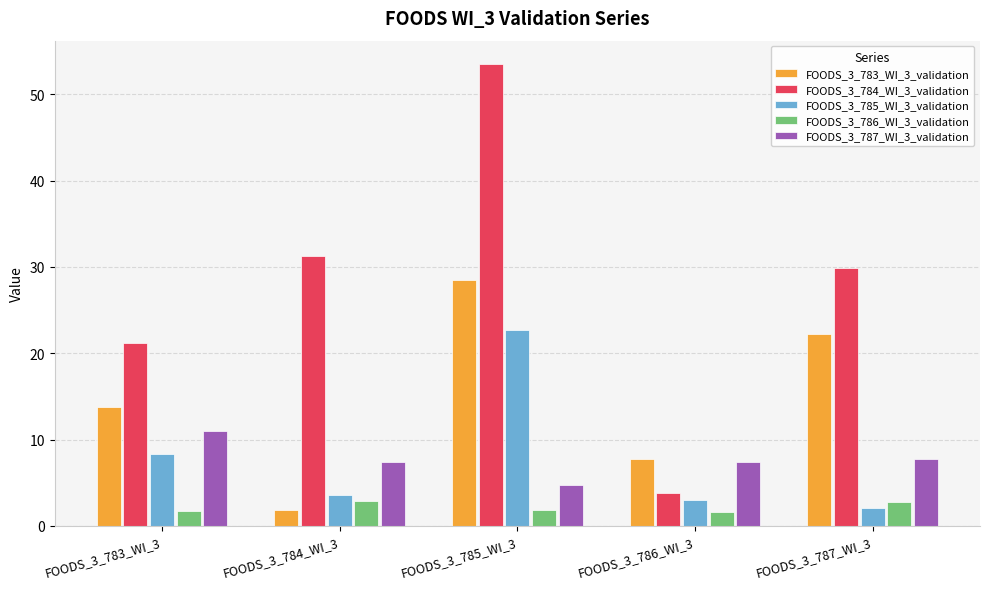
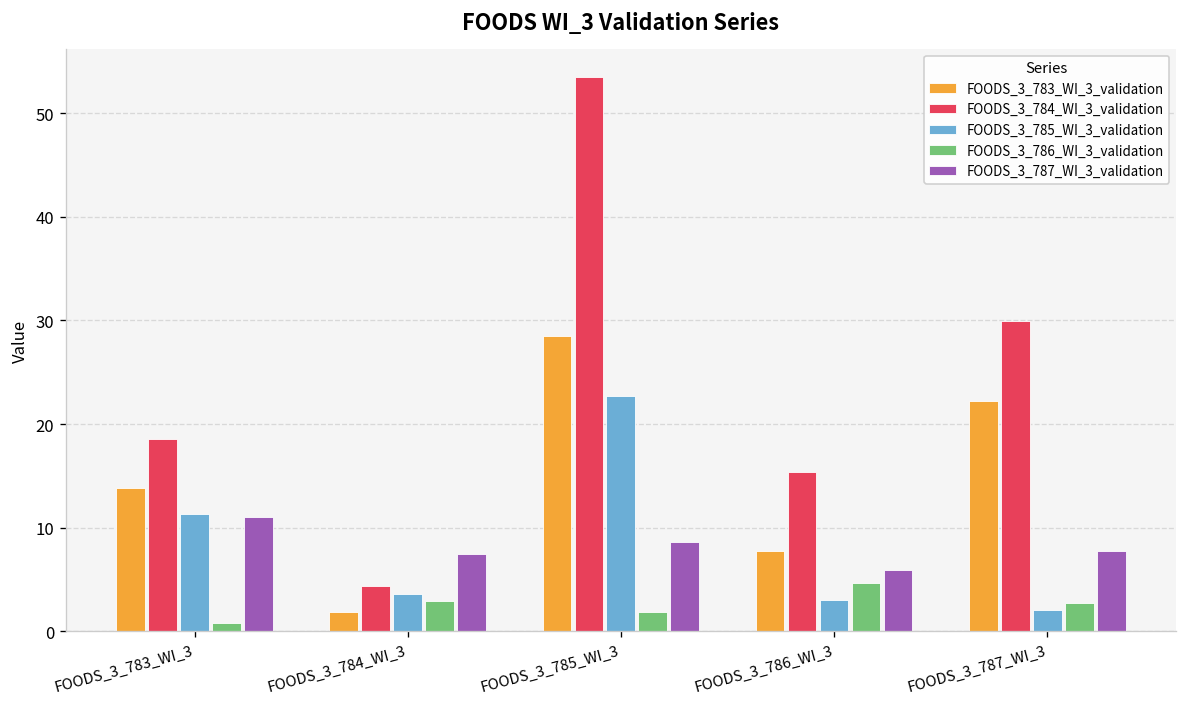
FOODS_3_784_WI_3_validation, FOODS_3_783_WI_3: 21 -> 19
FOODS_3_785_WI_3_validation, FOODS_3_783_WI_3: 8 -> 11
FOODS_3_786_WI_3_validation, FOODS_3_783_WI_3: 2 -> 1
FOODS_3_784_WI_3_validation, FOODS_3_784_WI_3: 31 -> 4
FOODS_3_787_WI_3_validation, FOODS_3_785_WI_3: 5 -> 9
FOODS_3_784_WI_3_validation, FOODS_3_786_WI_3: 4 -> 15
FOODS_3_786_WI_3_validation, FOODS_3_786_WI_3: 2 -> 5
FOODS_3_787_WI_3_validation, FOODS_3_786_WI_3: 7 -> 6
